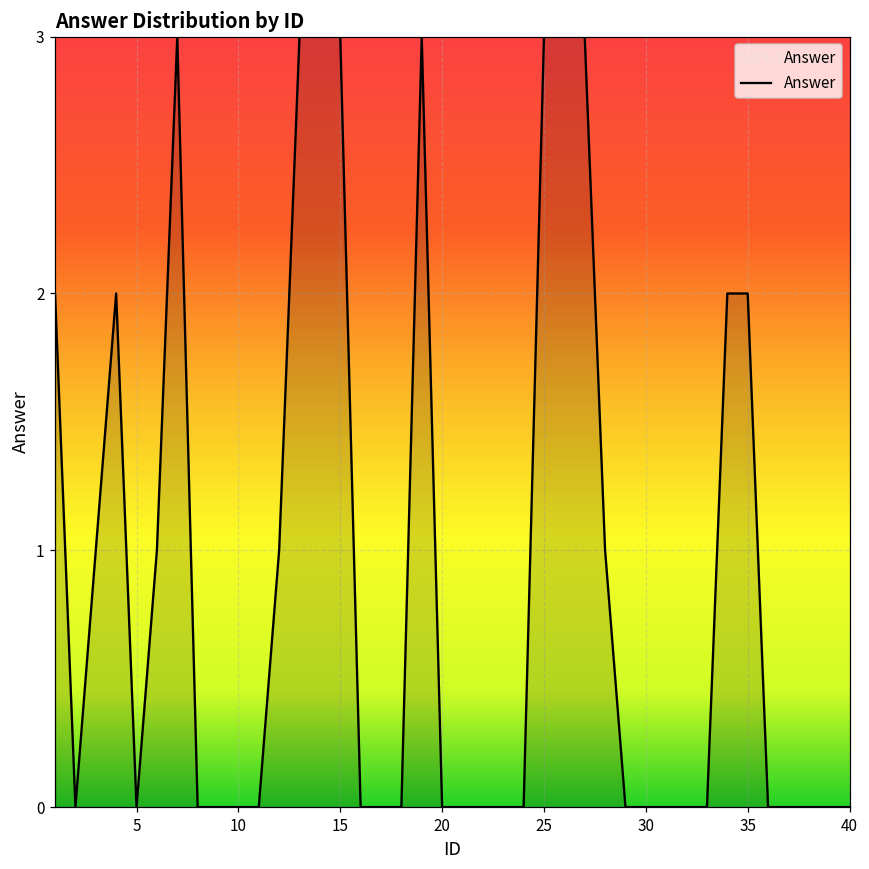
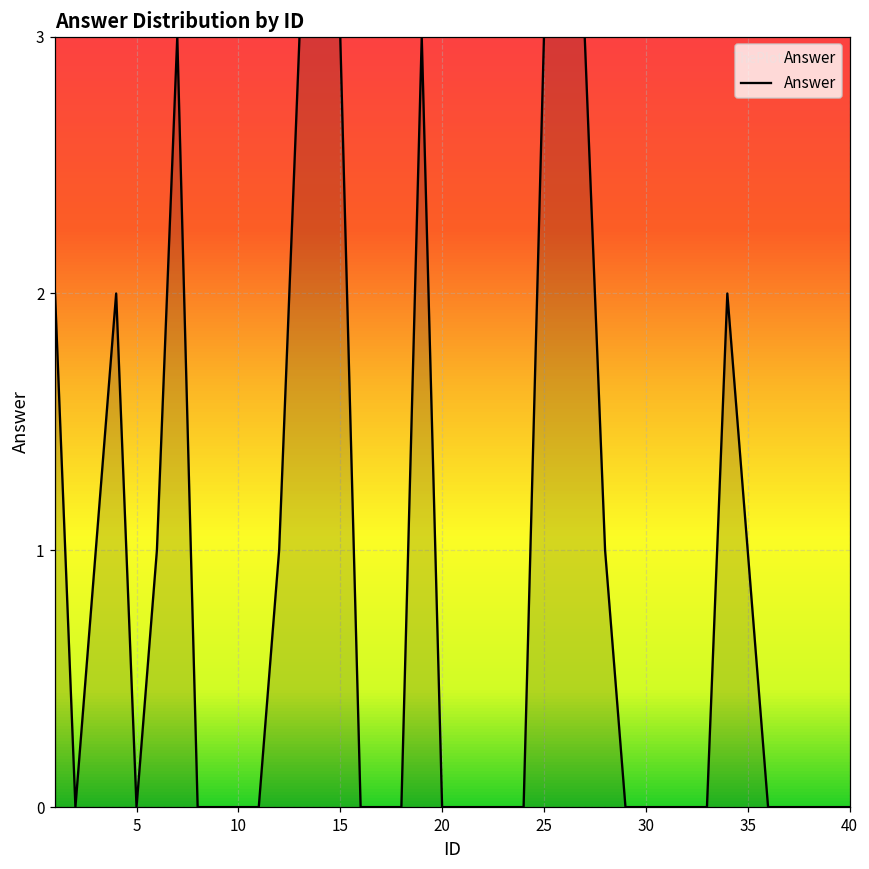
35: 2 -> 1
